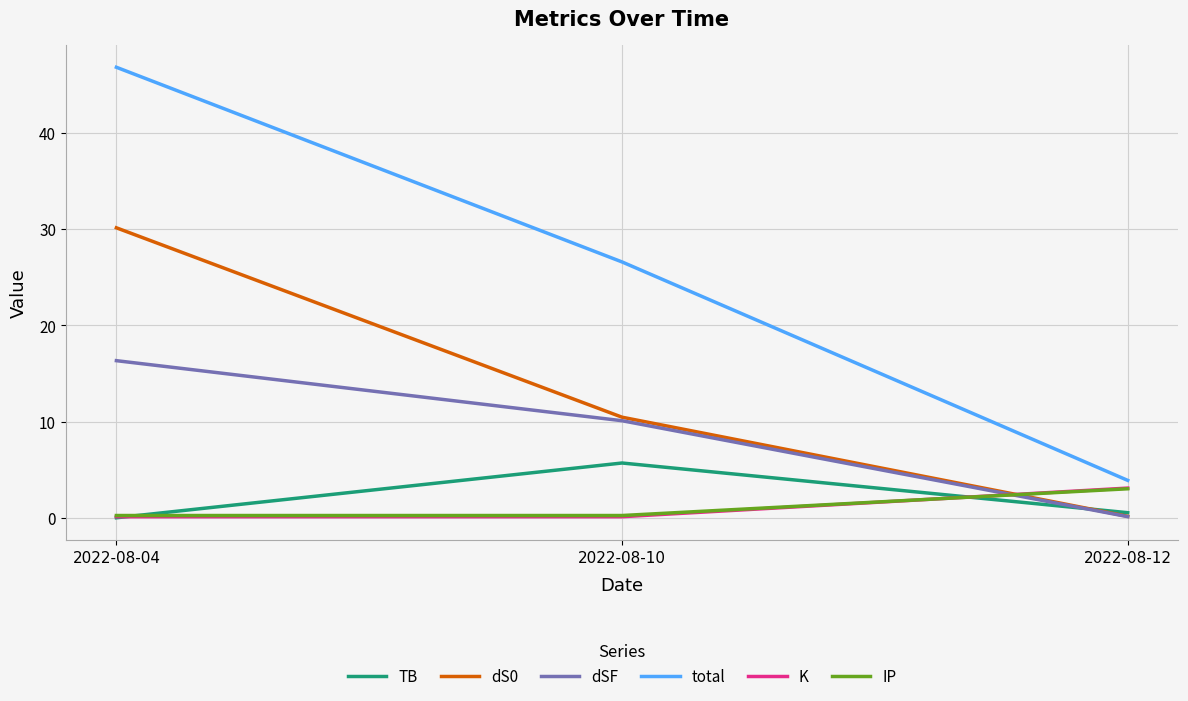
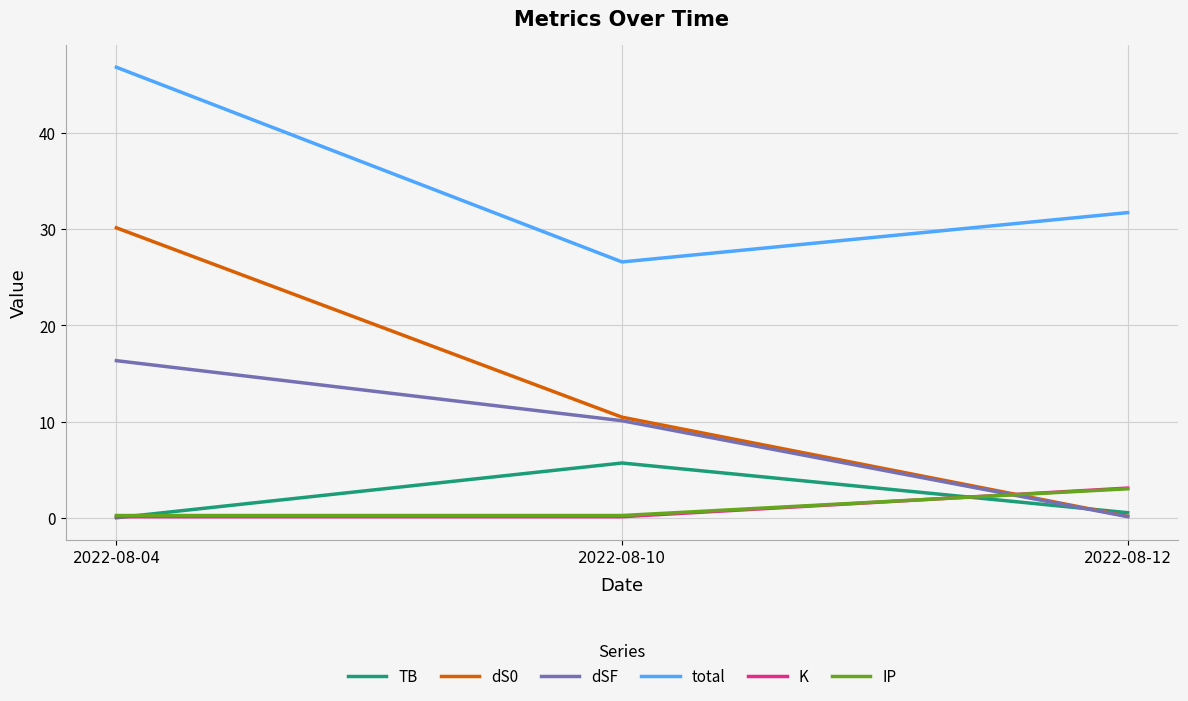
total, 2022-08-12: 4 -> 32
